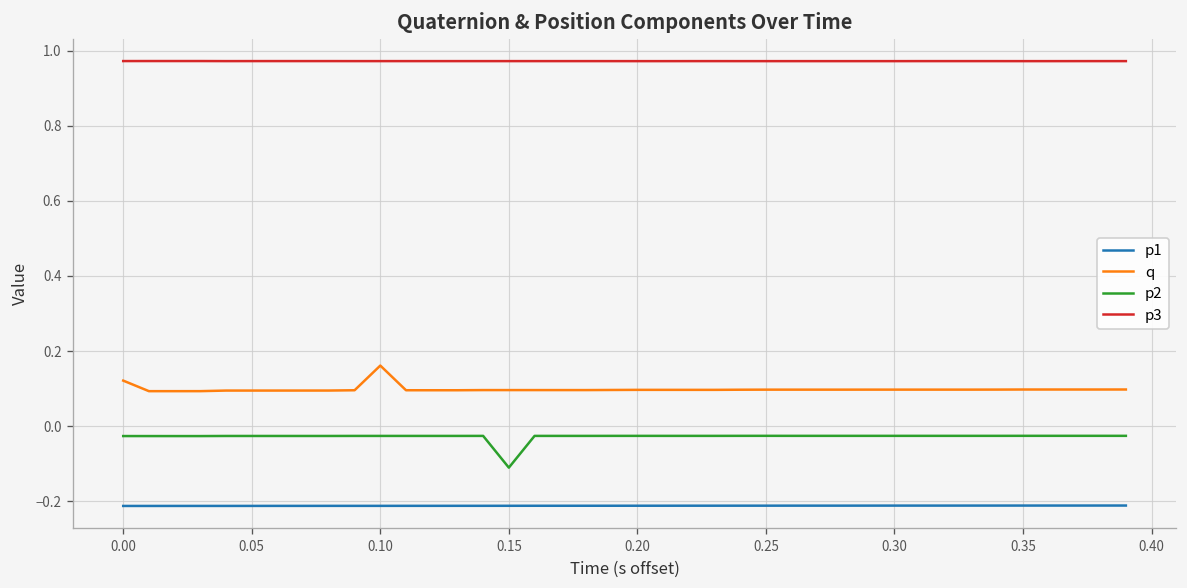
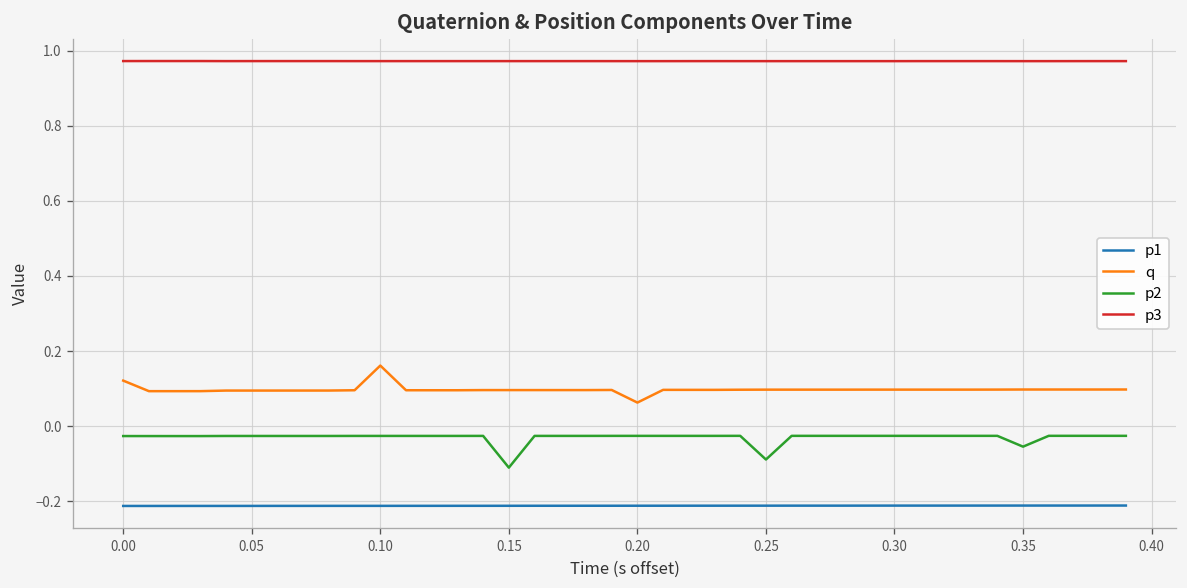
q, 0.20: 0.10 -> 0.06
p2, 0.25: -0.03 -> -0.09
p2, 0.35: -0.03 -> -0.05
